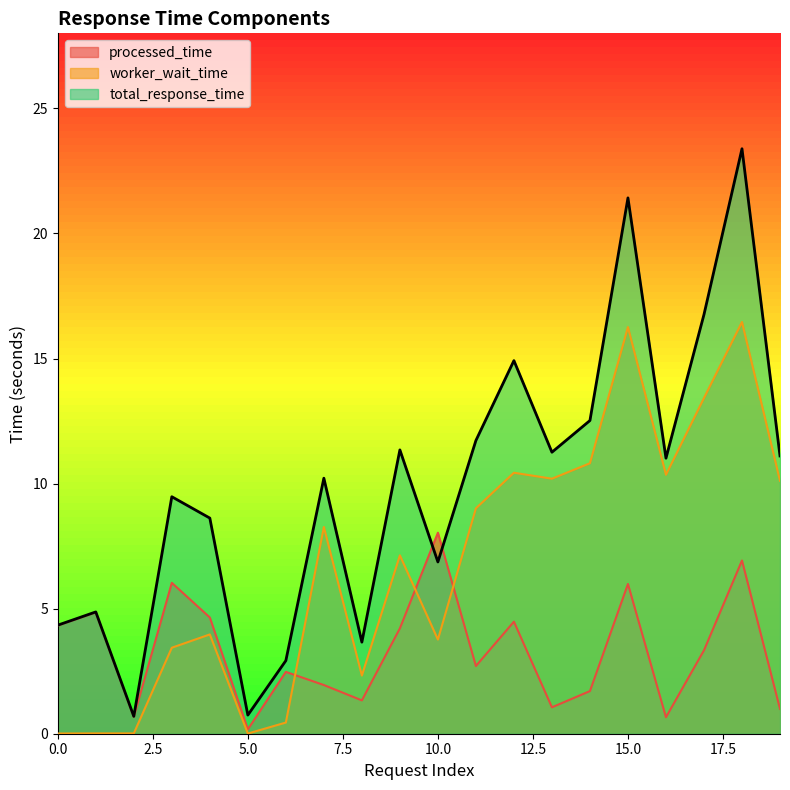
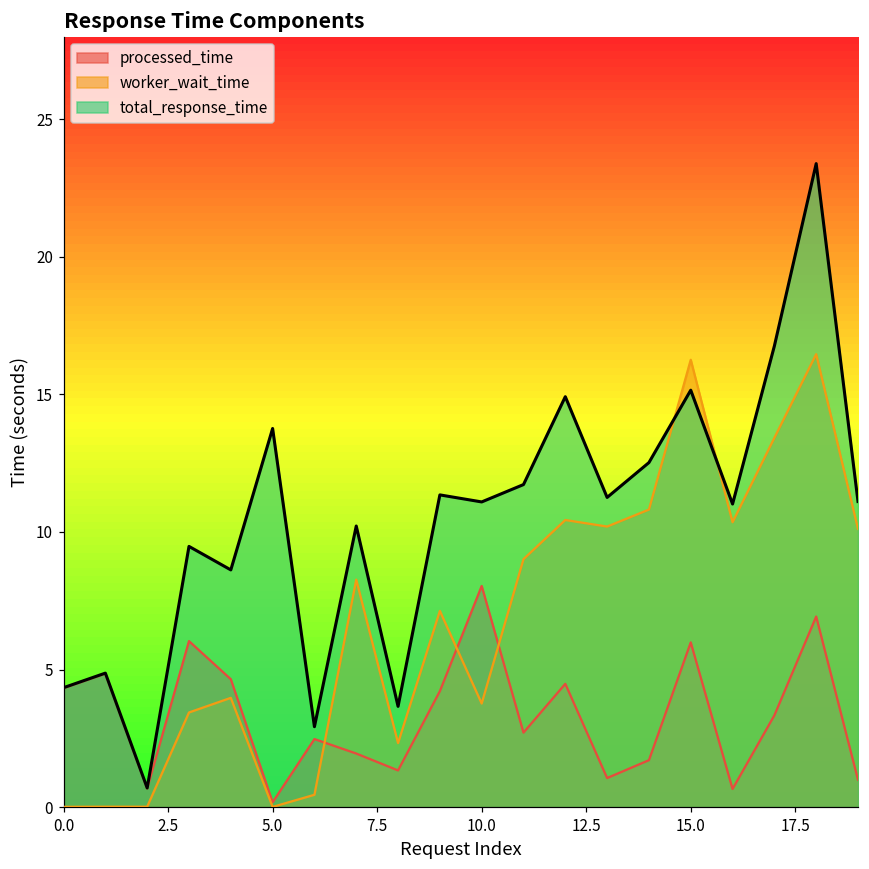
total_response_time, 5.0: 0.7 -> 13.8
total_response_time, 10.0: 6.9 -> 11.1
total_response_time, 15.0: 21.4 -> 15.2
